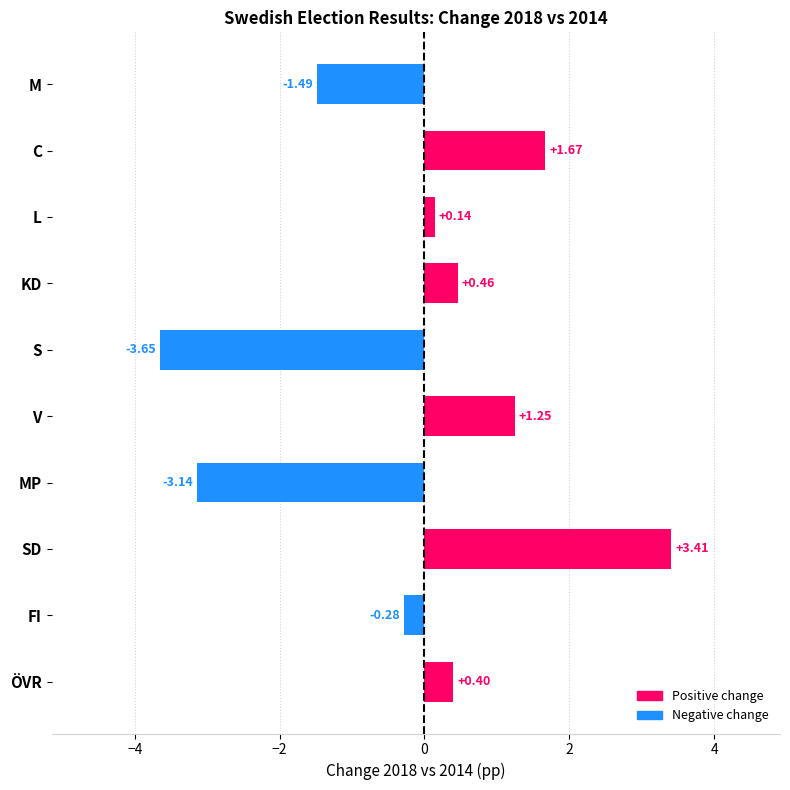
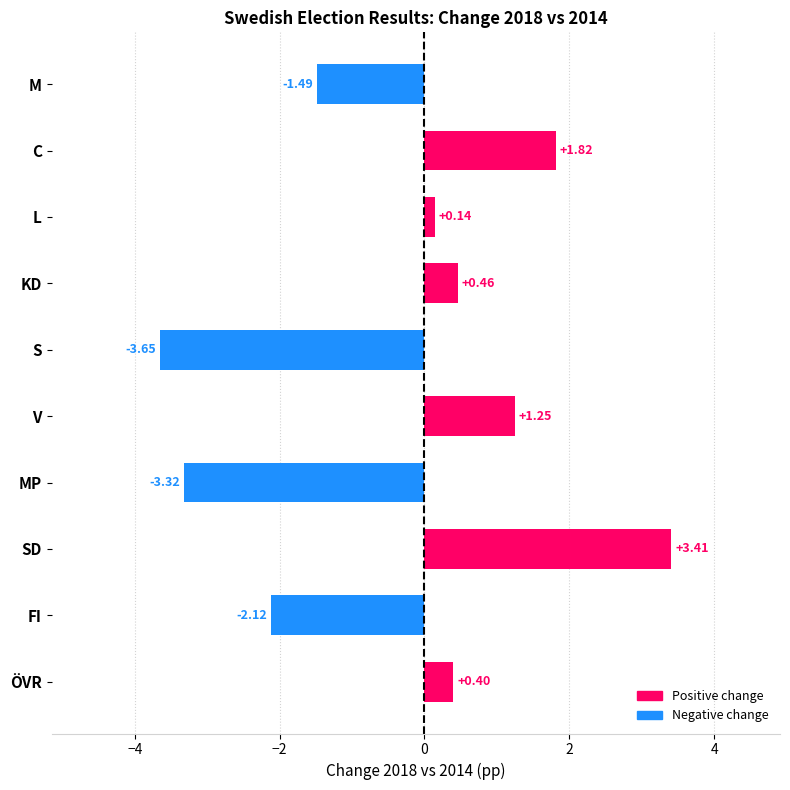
C: +1.67 -> +1.82
MP: -3.14 -> -3.32
FI: -0.28 -> -2.12
